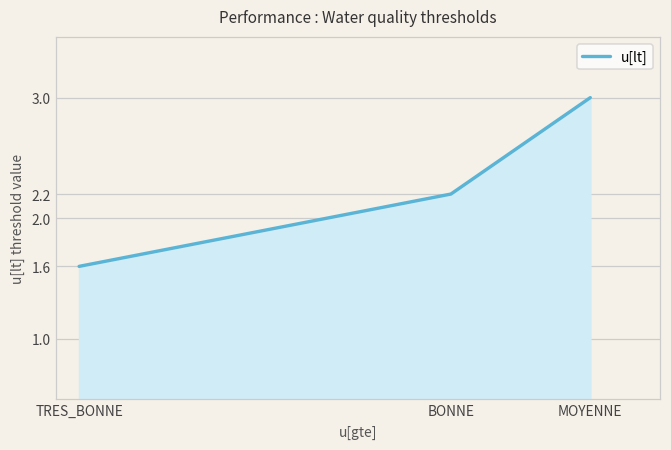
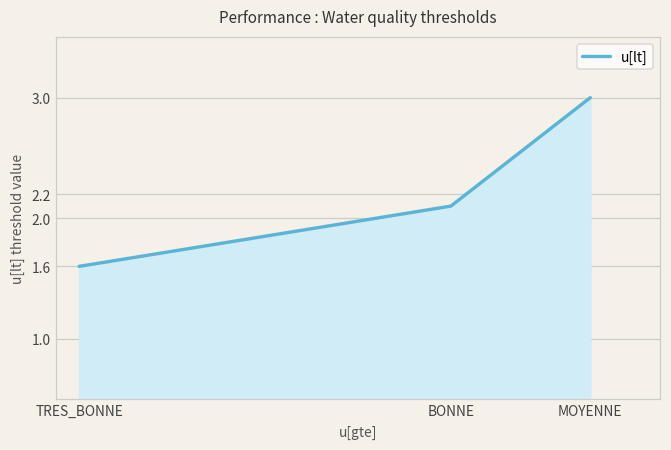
BONNE: 2.2 -> 2.1
